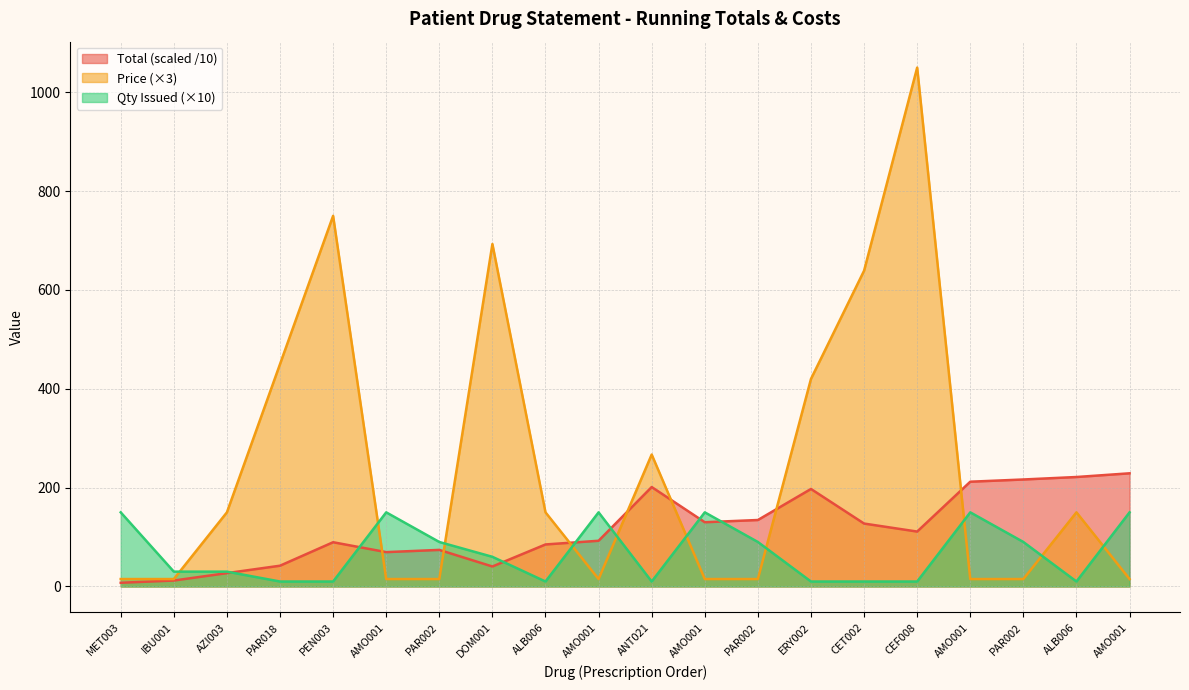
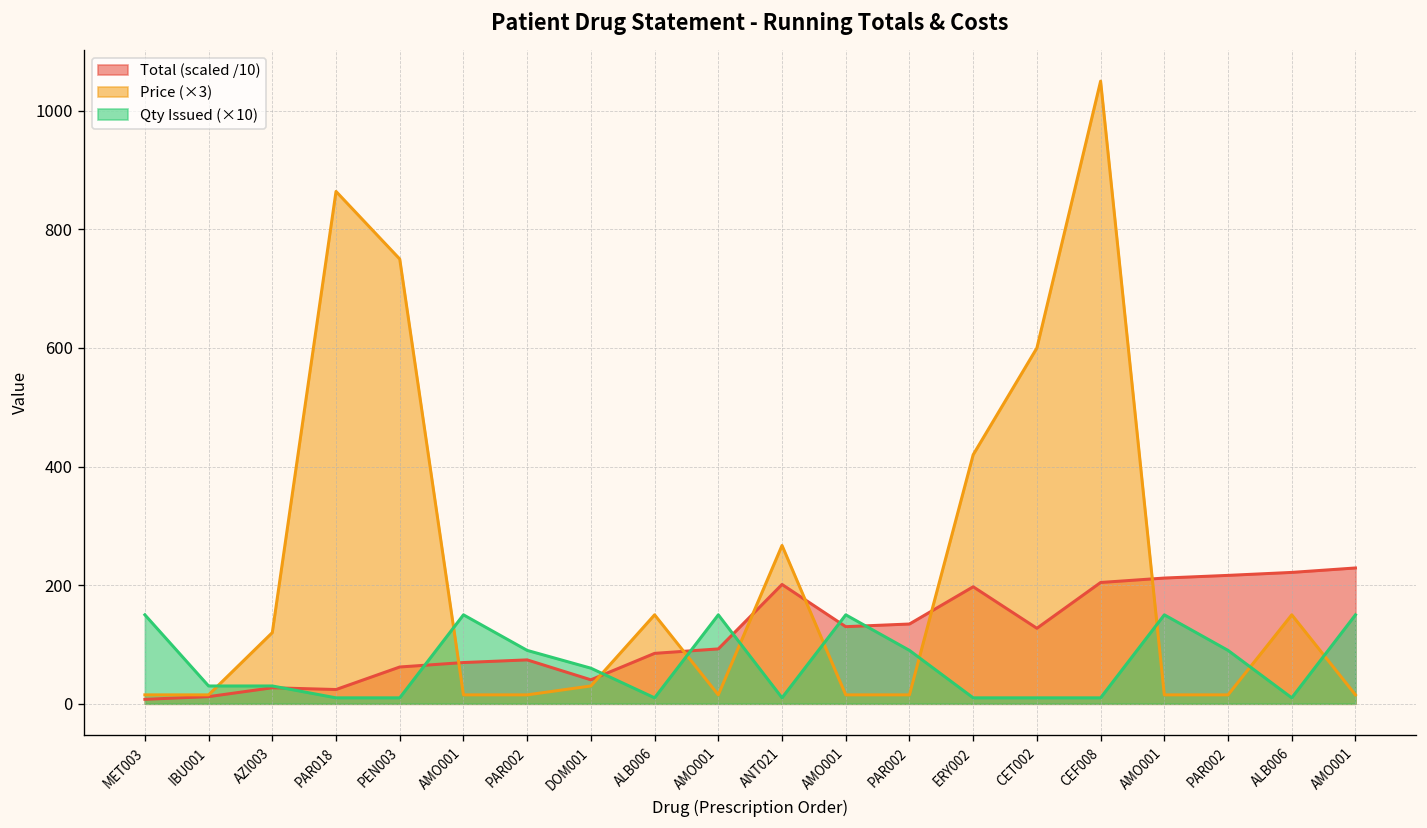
Price (×3), AZI003: 150 -> 120
Total (scaled /10), PAR018: 40 -> 20
Price (×3), PAR018: 450 -> 860
Total (scaled /10), PEN003: 90 -> 60
Price (×3), DOM001: 690 -> 30
Price (×3), CET002: 640 -> 600
Total (scaled /10), CEF008: 110 -> 200
